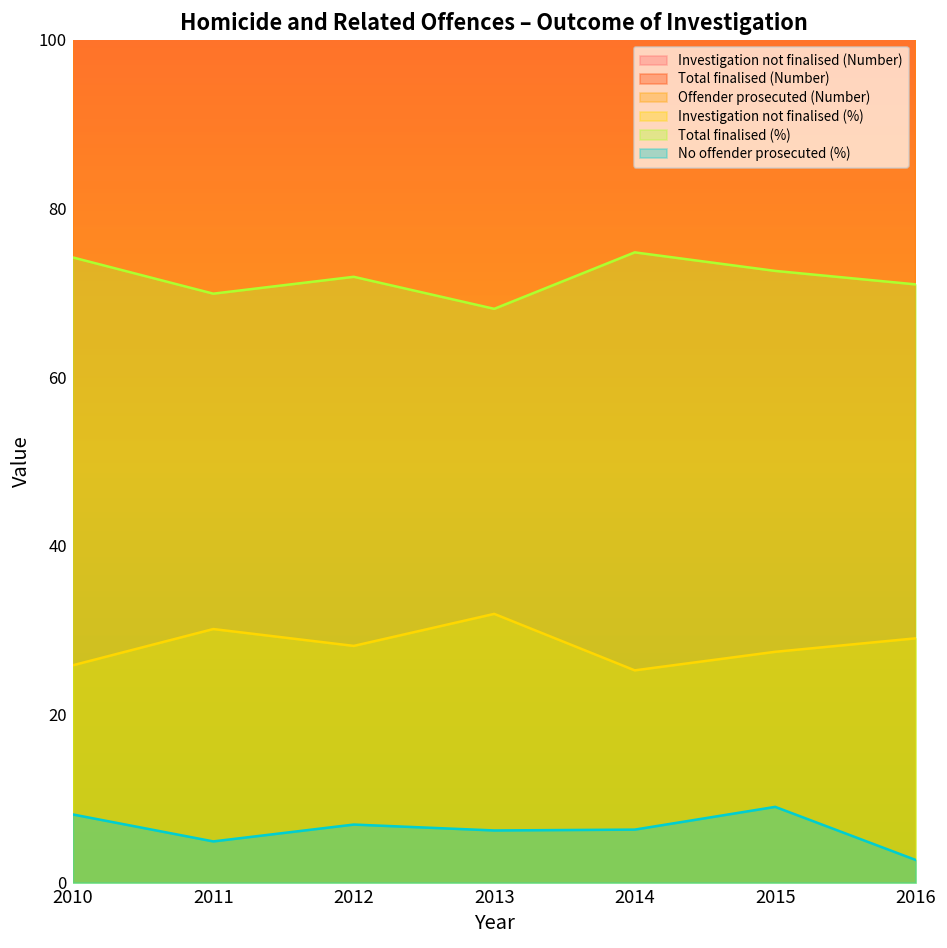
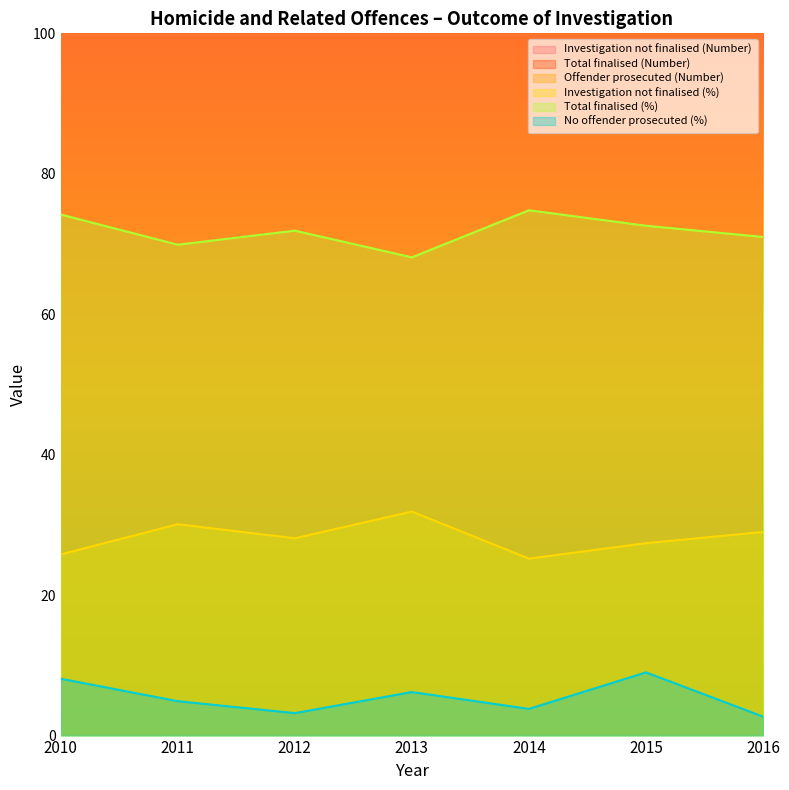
No offender prosecuted (%), 2012: 7 -> 3
No offender prosecuted (%), 2014: 6 -> 4
